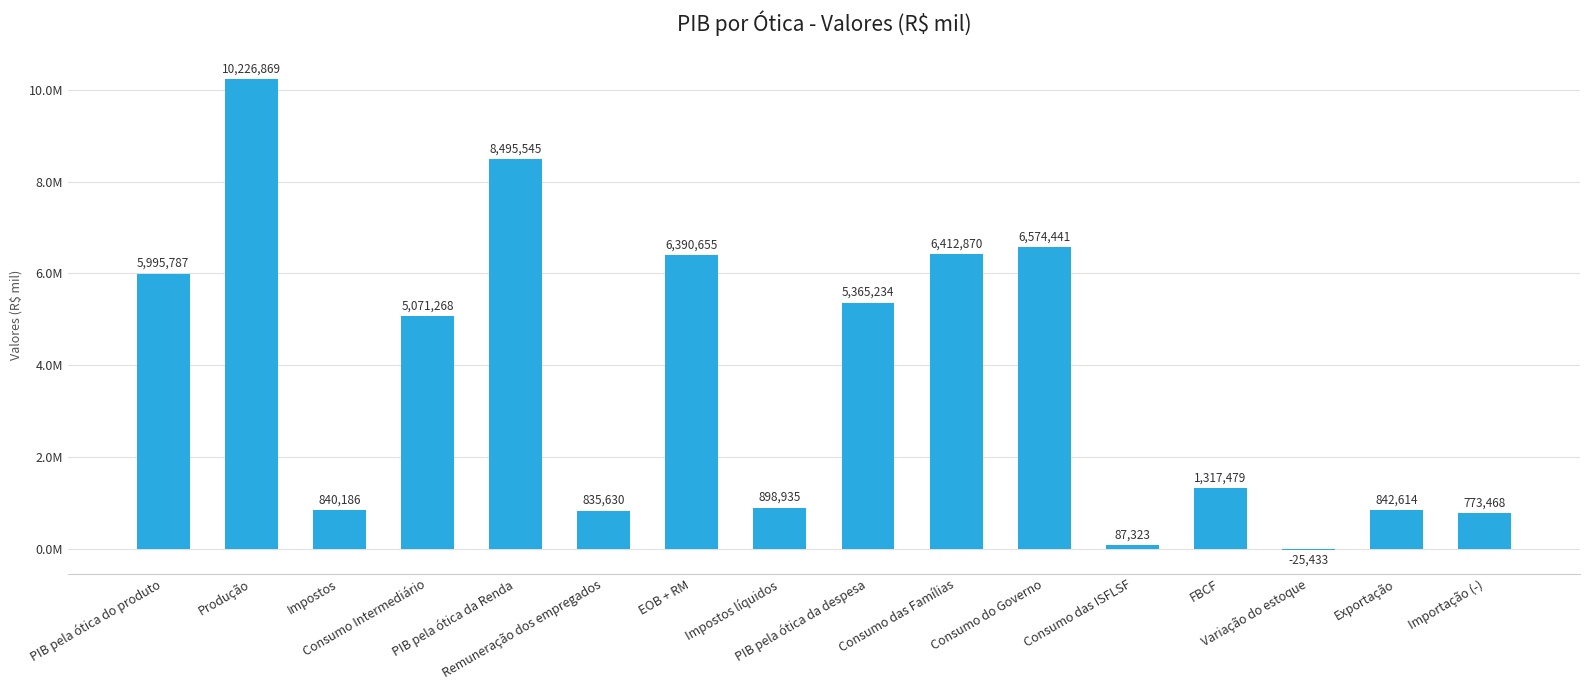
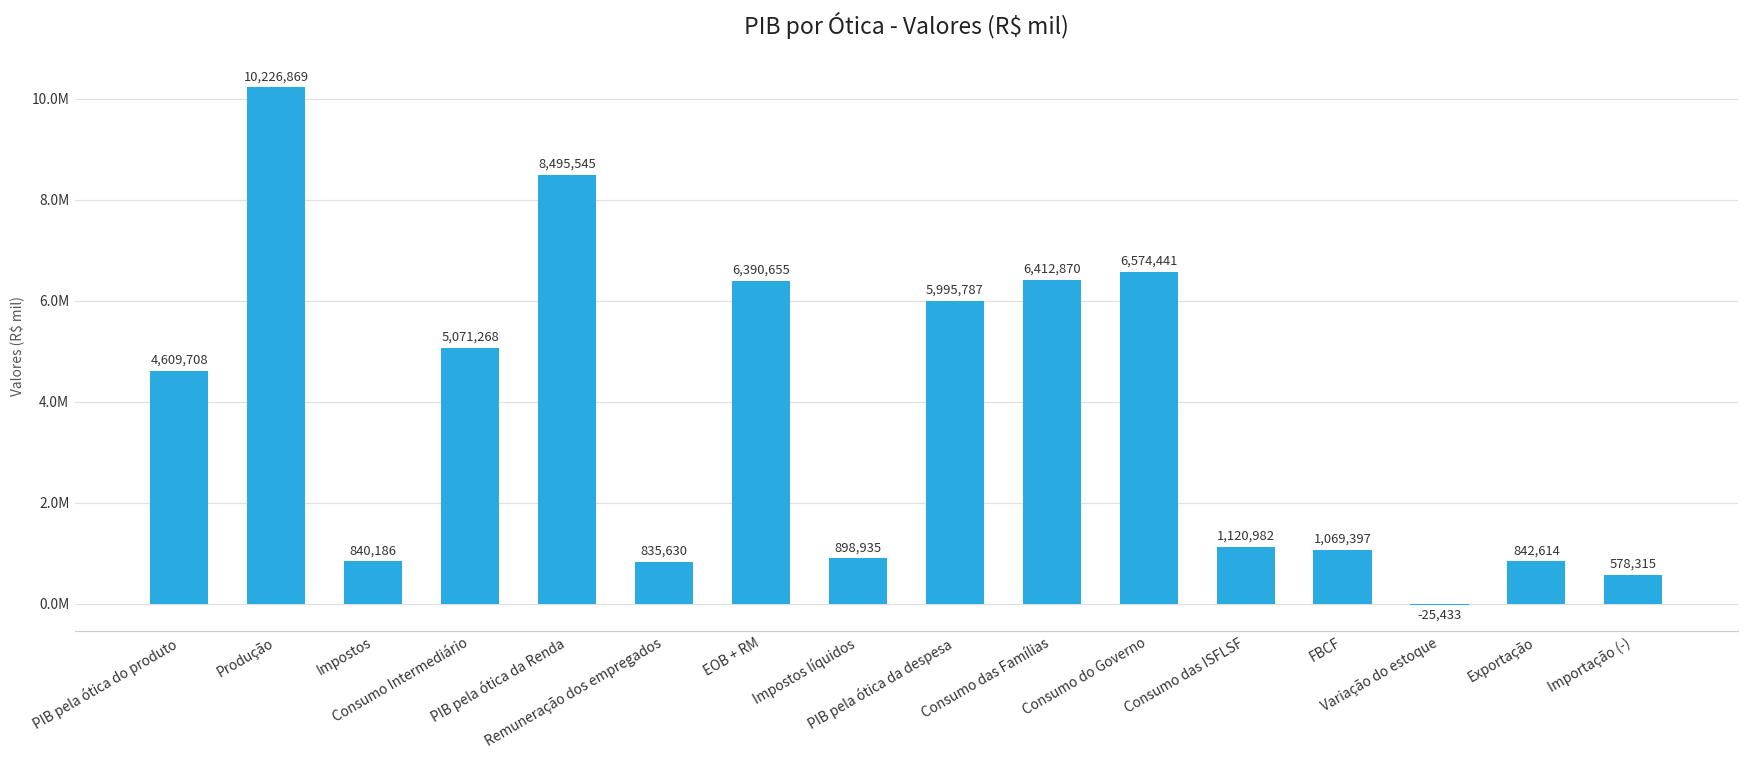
PIB pela ótica do produto: 5,995,787 -> 4,609,708
PIB pela ótica da despesa: 5,365,234 -> 5,995,787
Consumo das ISFLSF: 87,323 -> 1,120,982
FBCF: 1,317,479 -> 1,069,397
Importação (-): 773,468 -> 578,315
